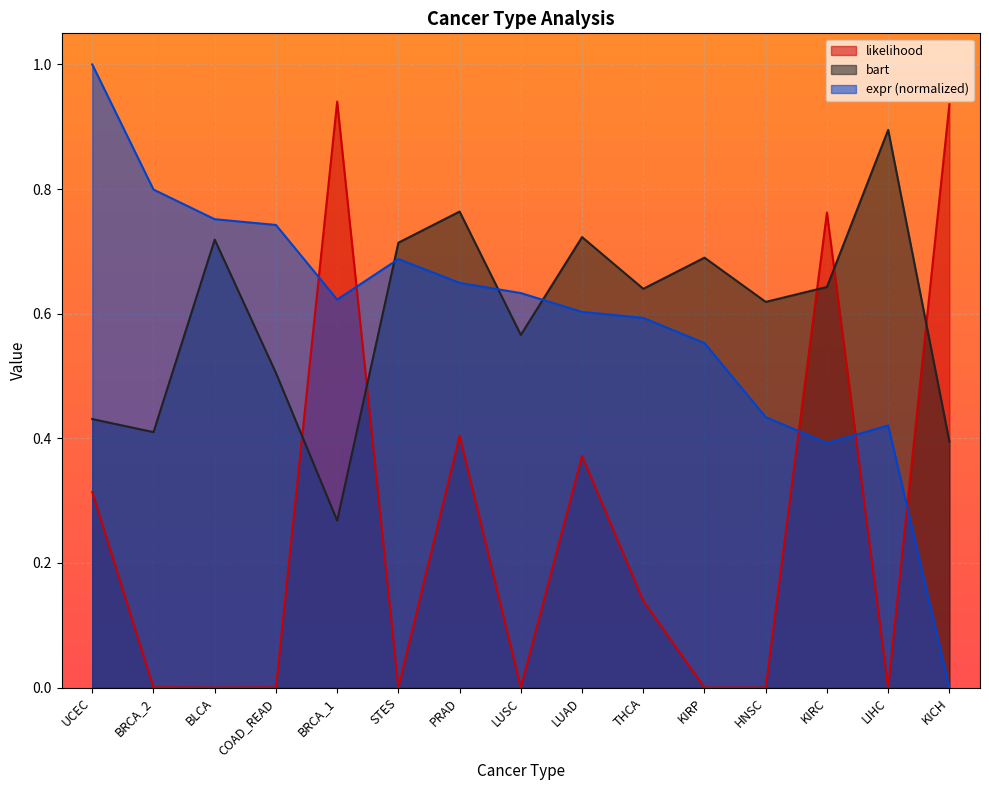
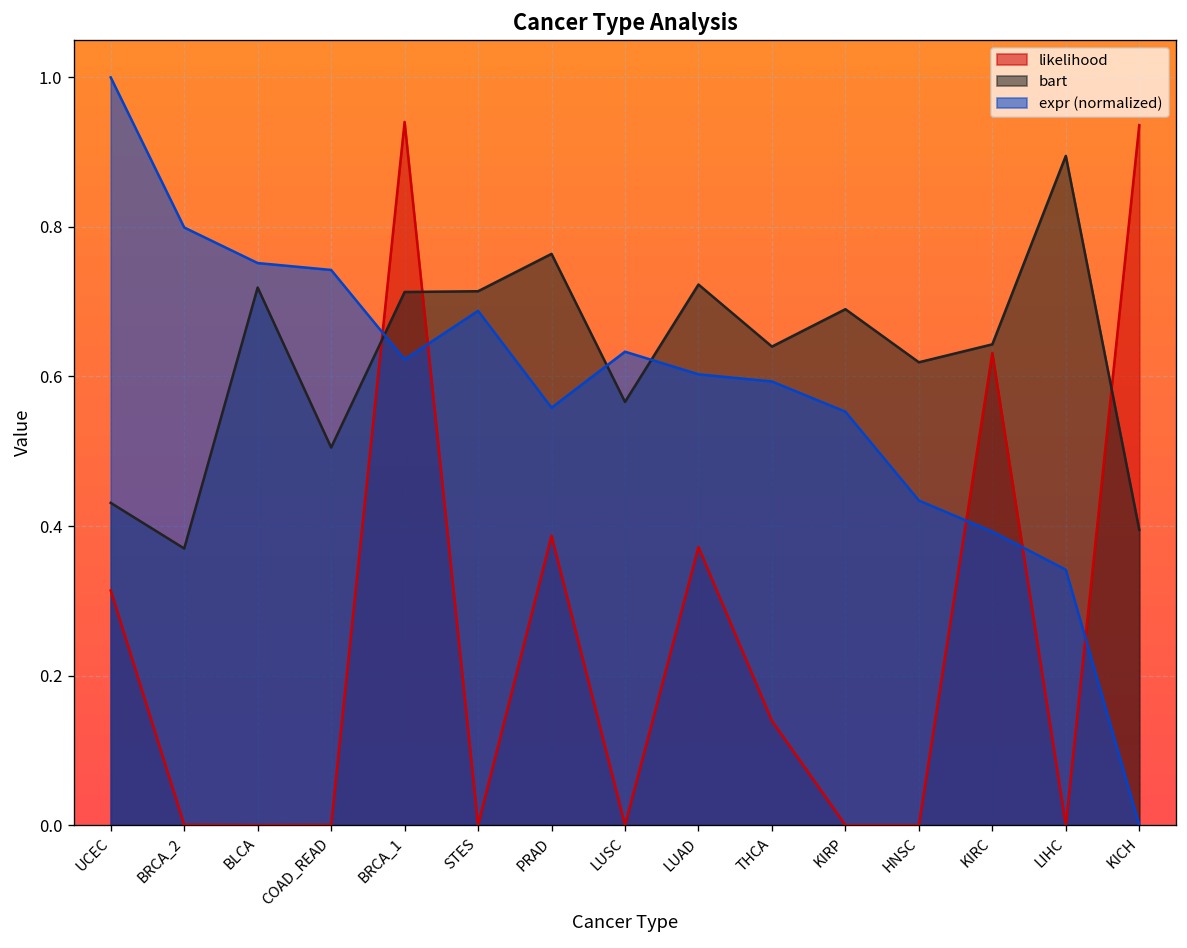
bart, BRCA_2: 0.41 -> 0.37
bart, BRCA_1: 0.27 -> 0.71
likelihood, PRAD: 0.40 -> 0.39
expr (normalized), PRAD: 0.65 -> 0.56
likelihood, KIRC: 0.76 -> 0.63
expr (normalized), LIHC: 0.42 -> 0.34
